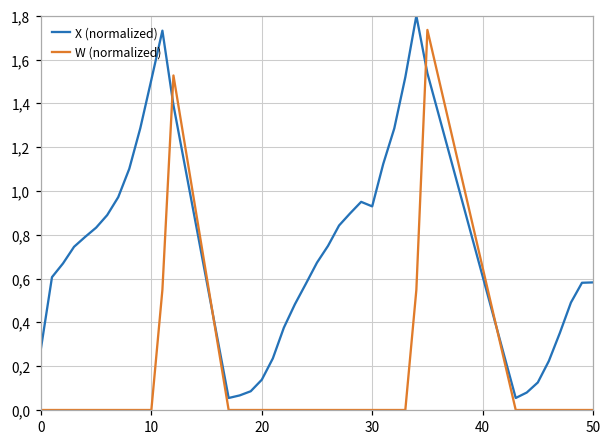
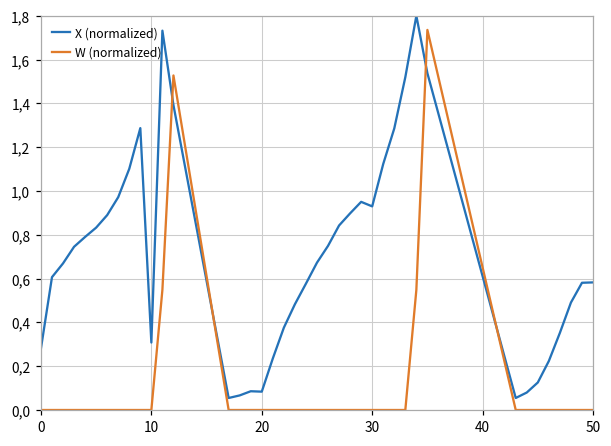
X (normalized), 10: 15.1 -> 3.1
X (normalized), 20: 1.4 -> 0.8
